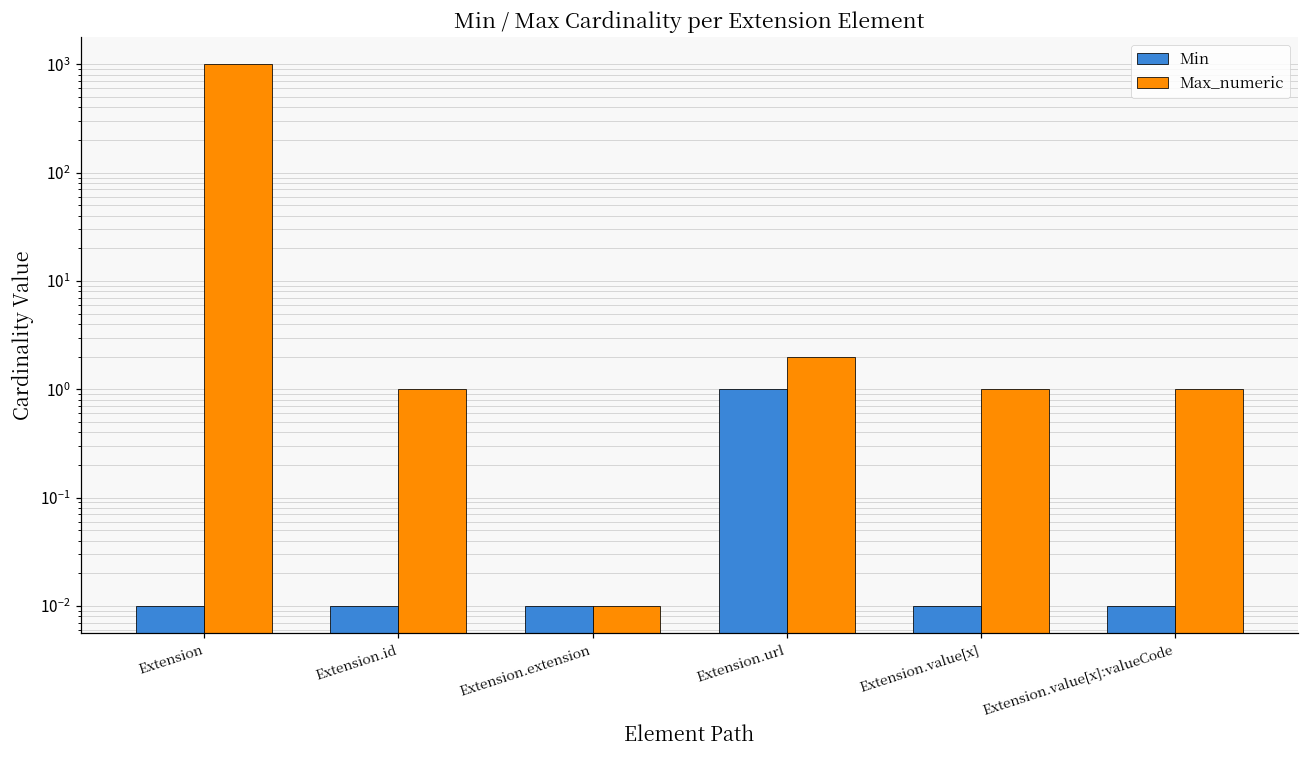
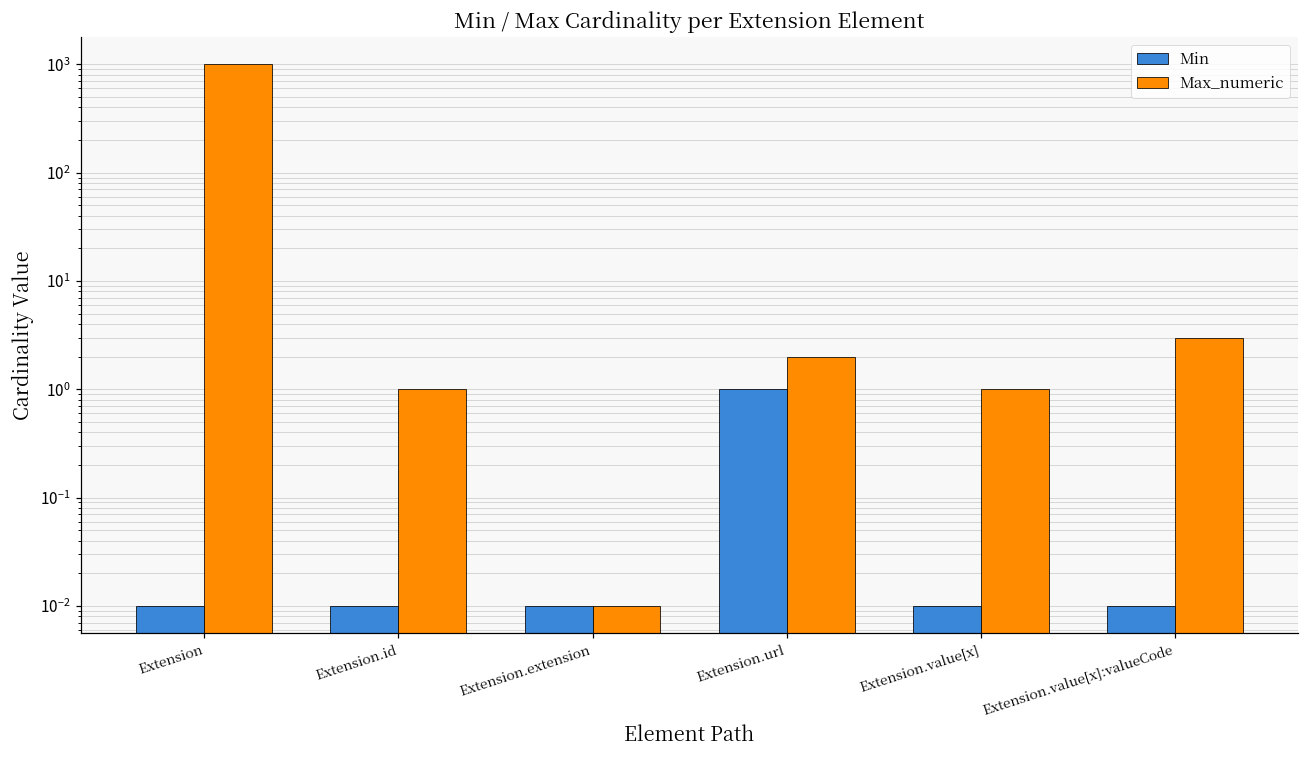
Max_numeric, Extension.value[x]:valueCode: 1 -> 3
